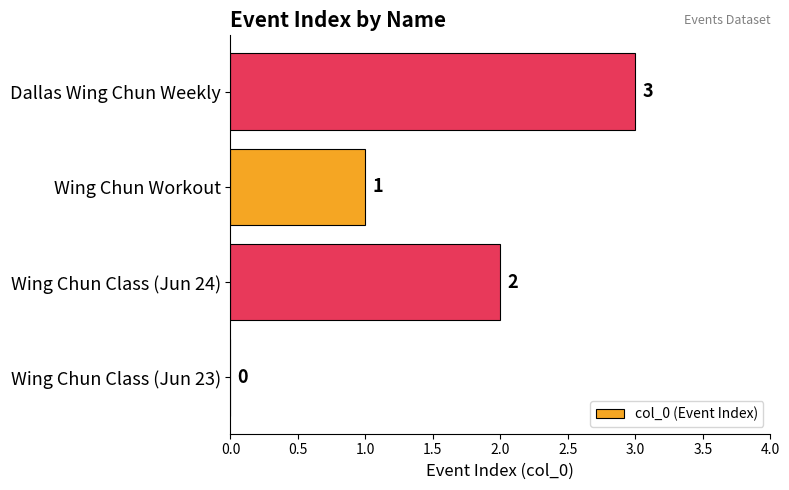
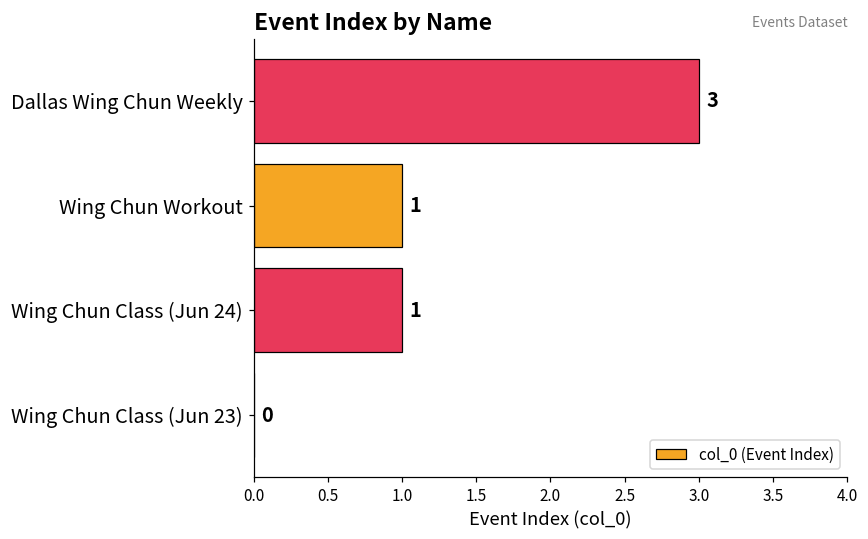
Wing Chun Class (Jun 24): 2 -> 1
